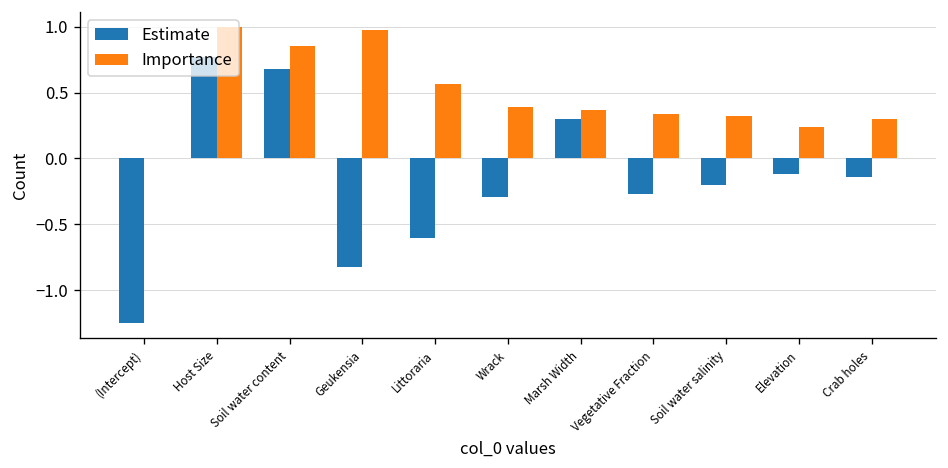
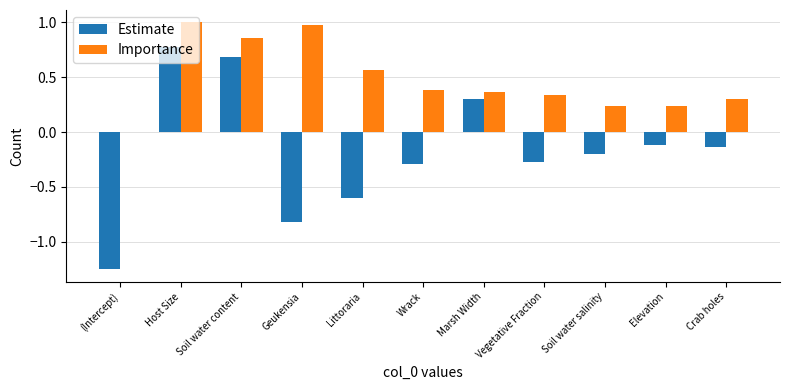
Importance, Soil water salinity: 0.32 -> 0.24
